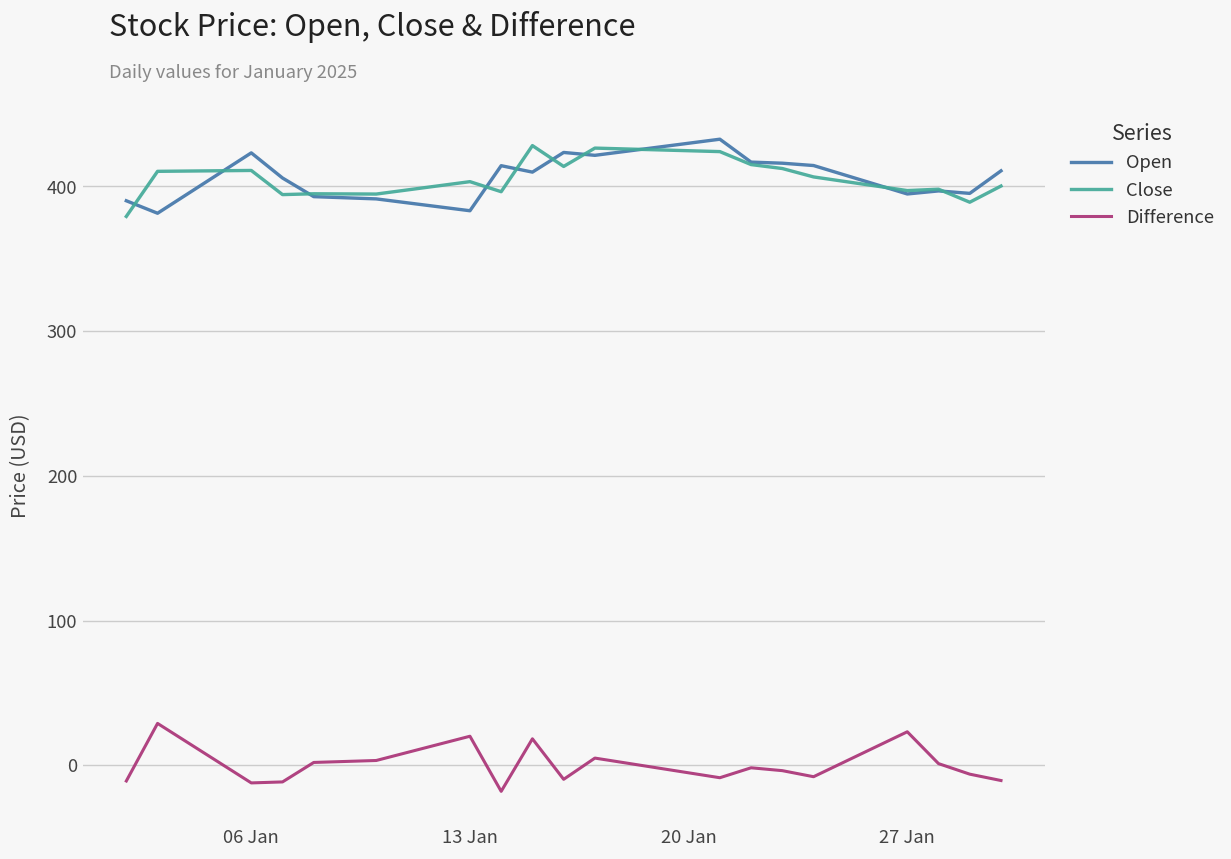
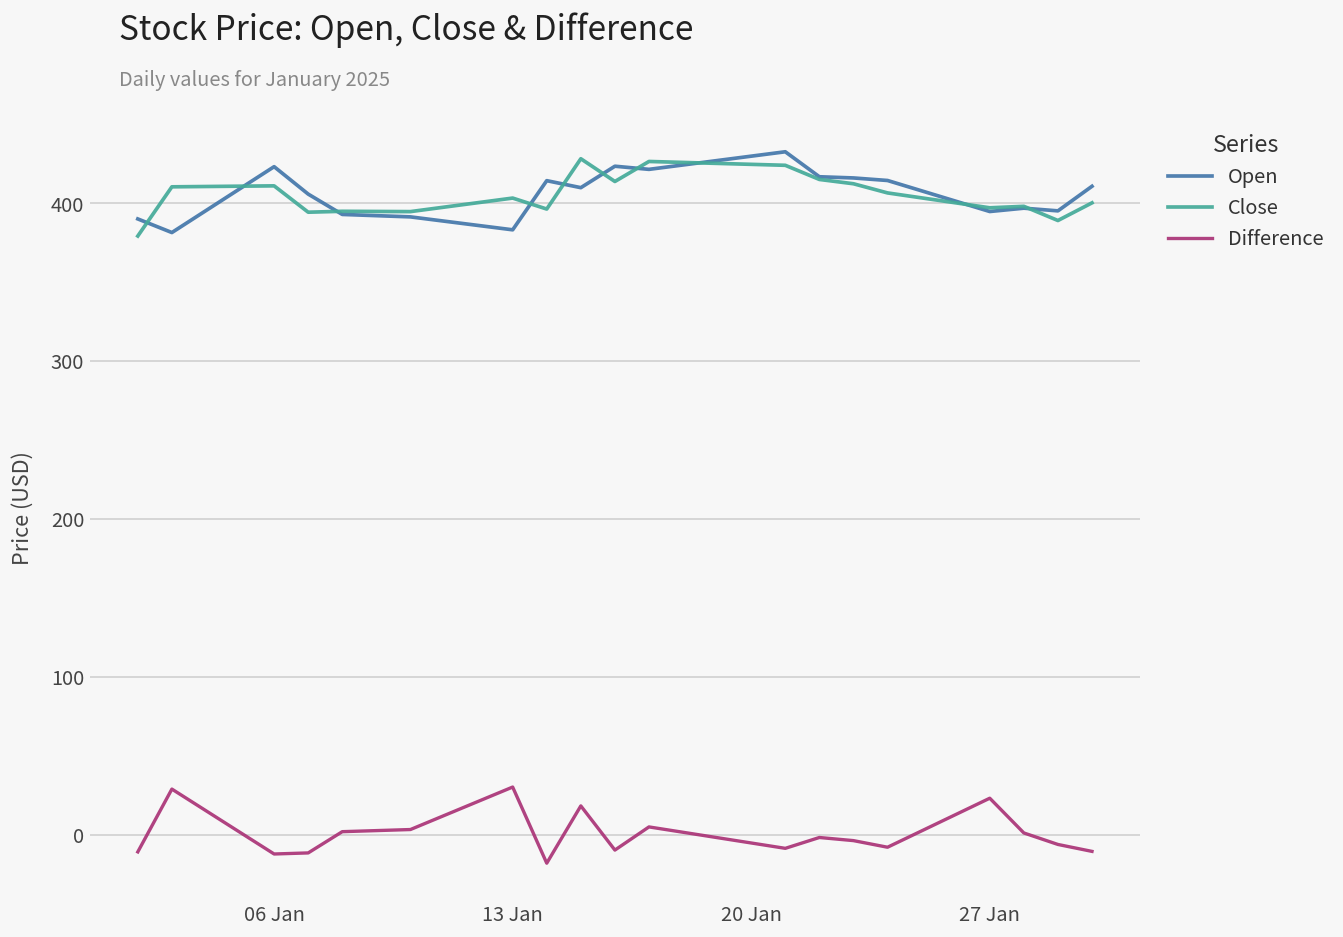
Difference, 13 Jan: 20 -> 30
